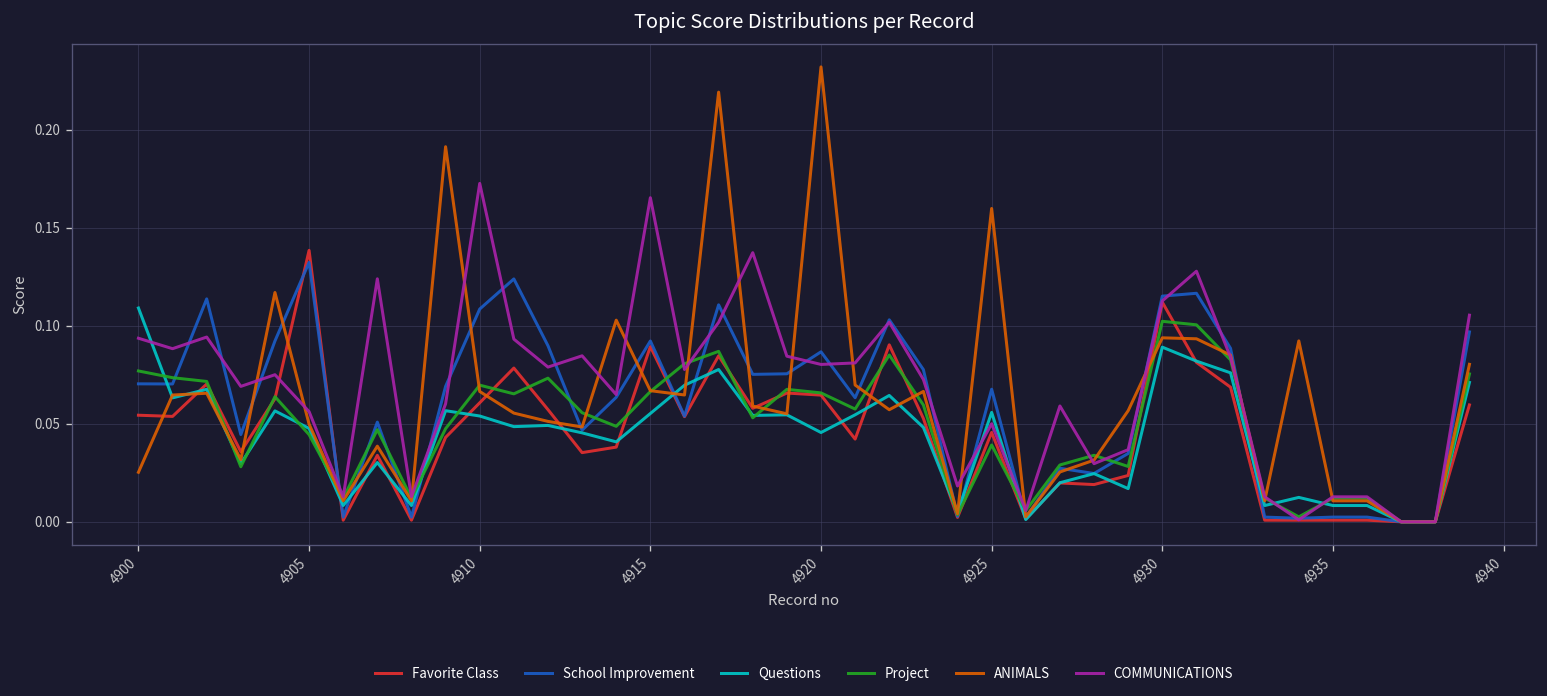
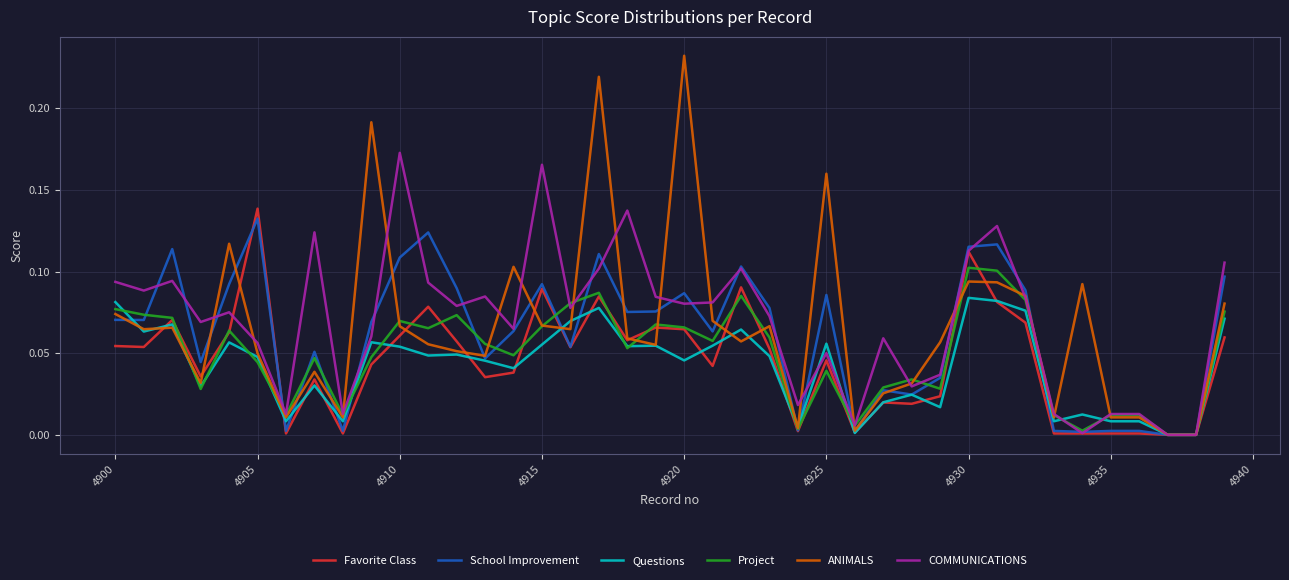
Questions, 4900: 0.109 -> 0.081
ANIMALS, 4900: 0.025 -> 0.074
School Improvement, 4925: 0.068 -> 0.086
Questions, 4930: 0.089 -> 0.084
